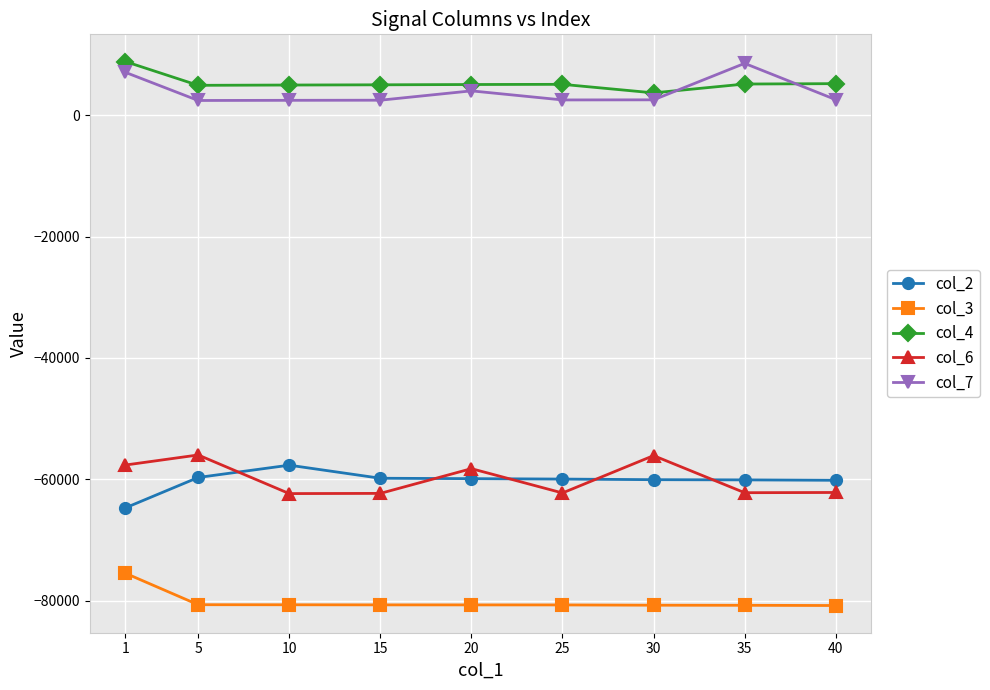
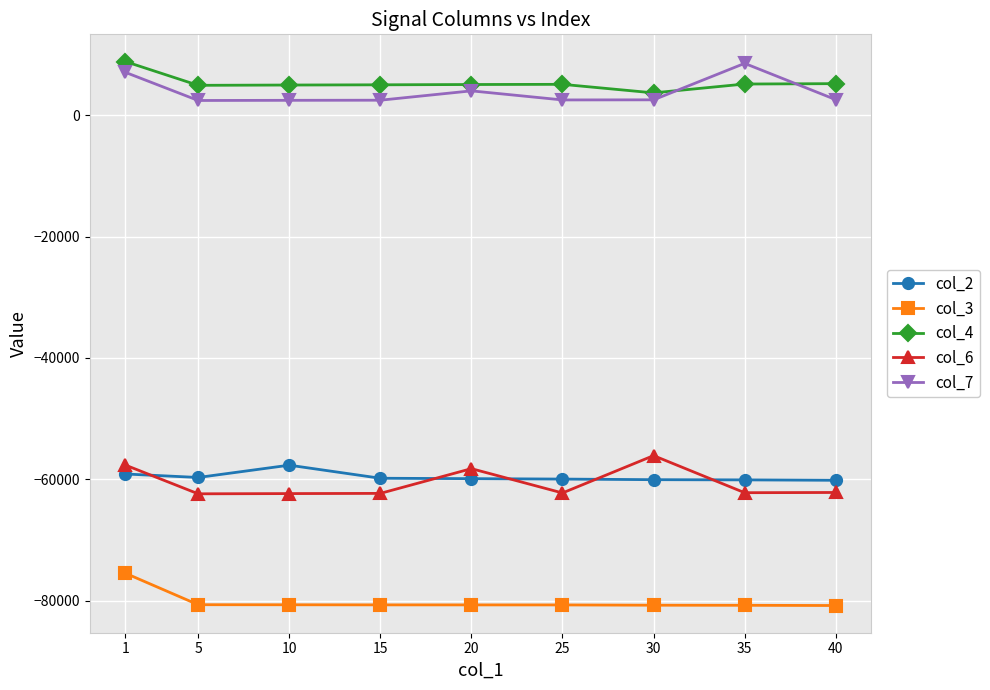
col_2, 1: -65000 -> -59000
col_6, 5: -56000 -> -62000
